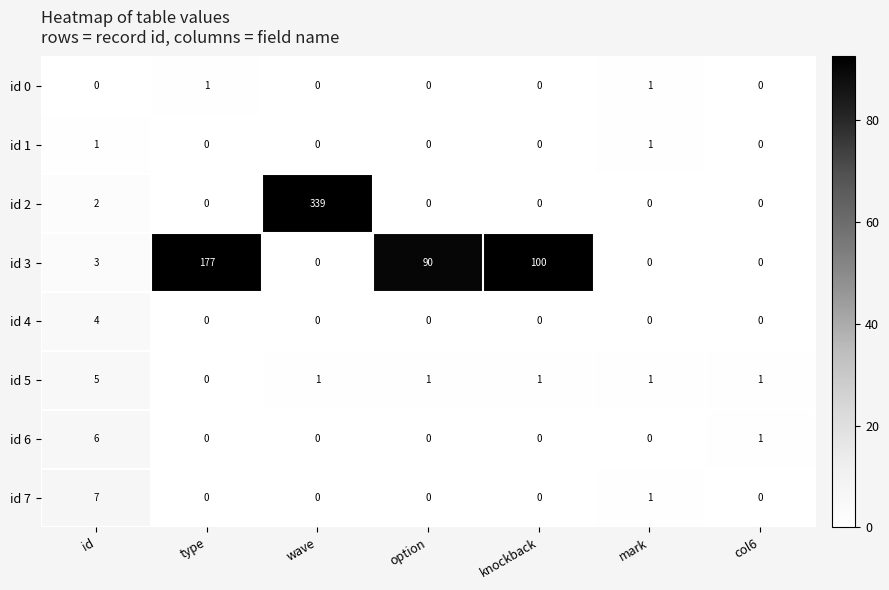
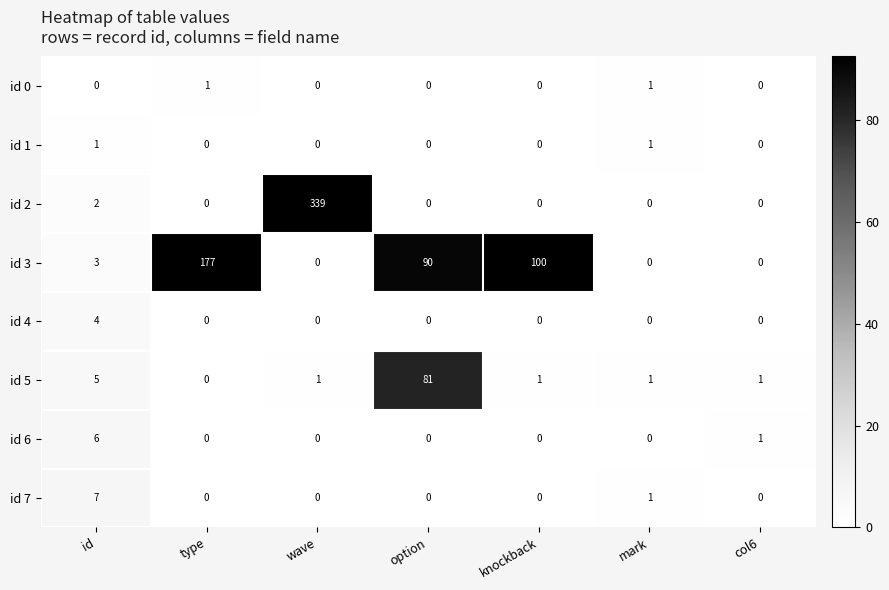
id 5, option: 1 -> 81
